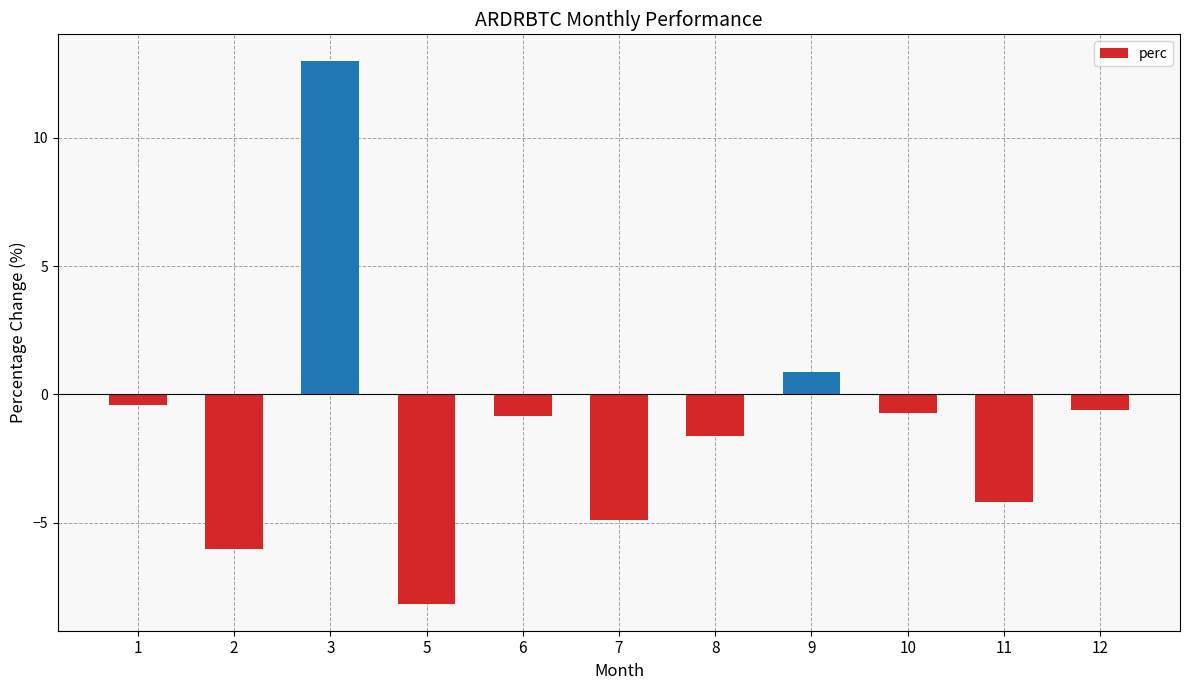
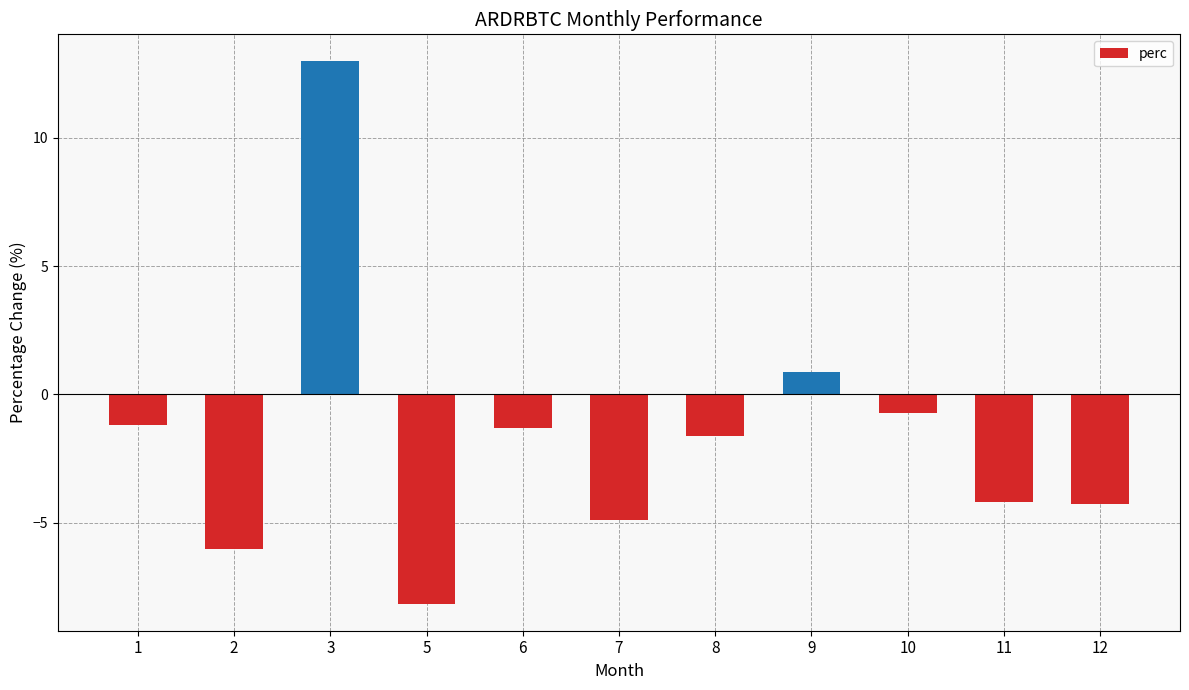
1: -0.4 -> -1.2
6: -0.9 -> -1.3
12: -0.6 -> -4.3
